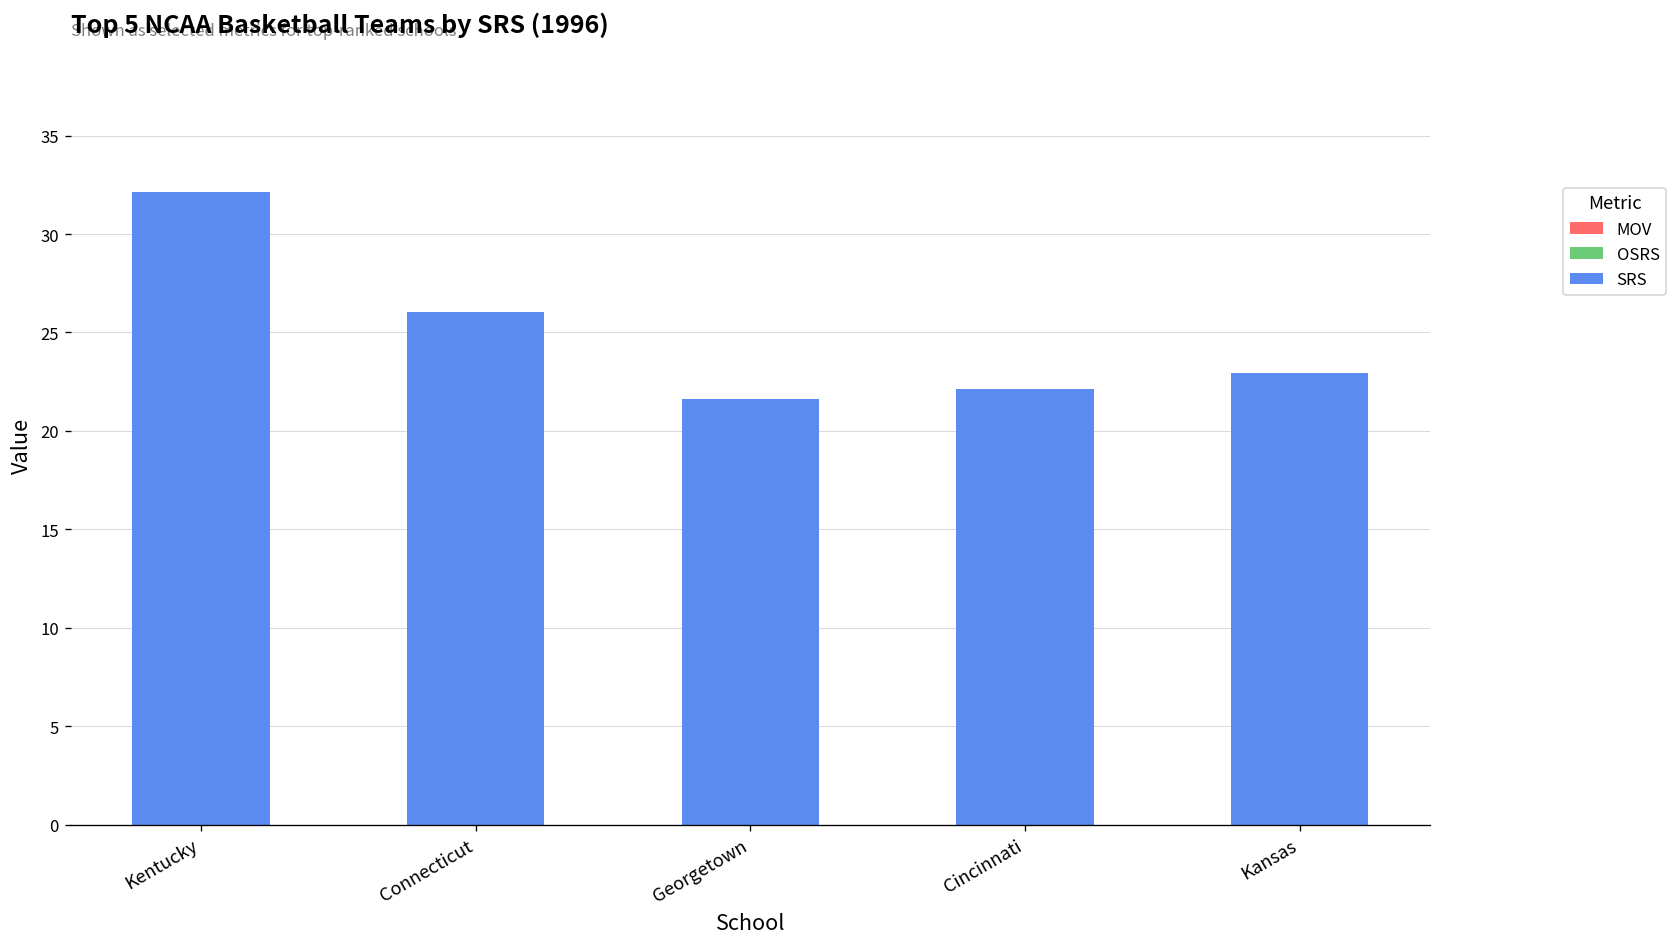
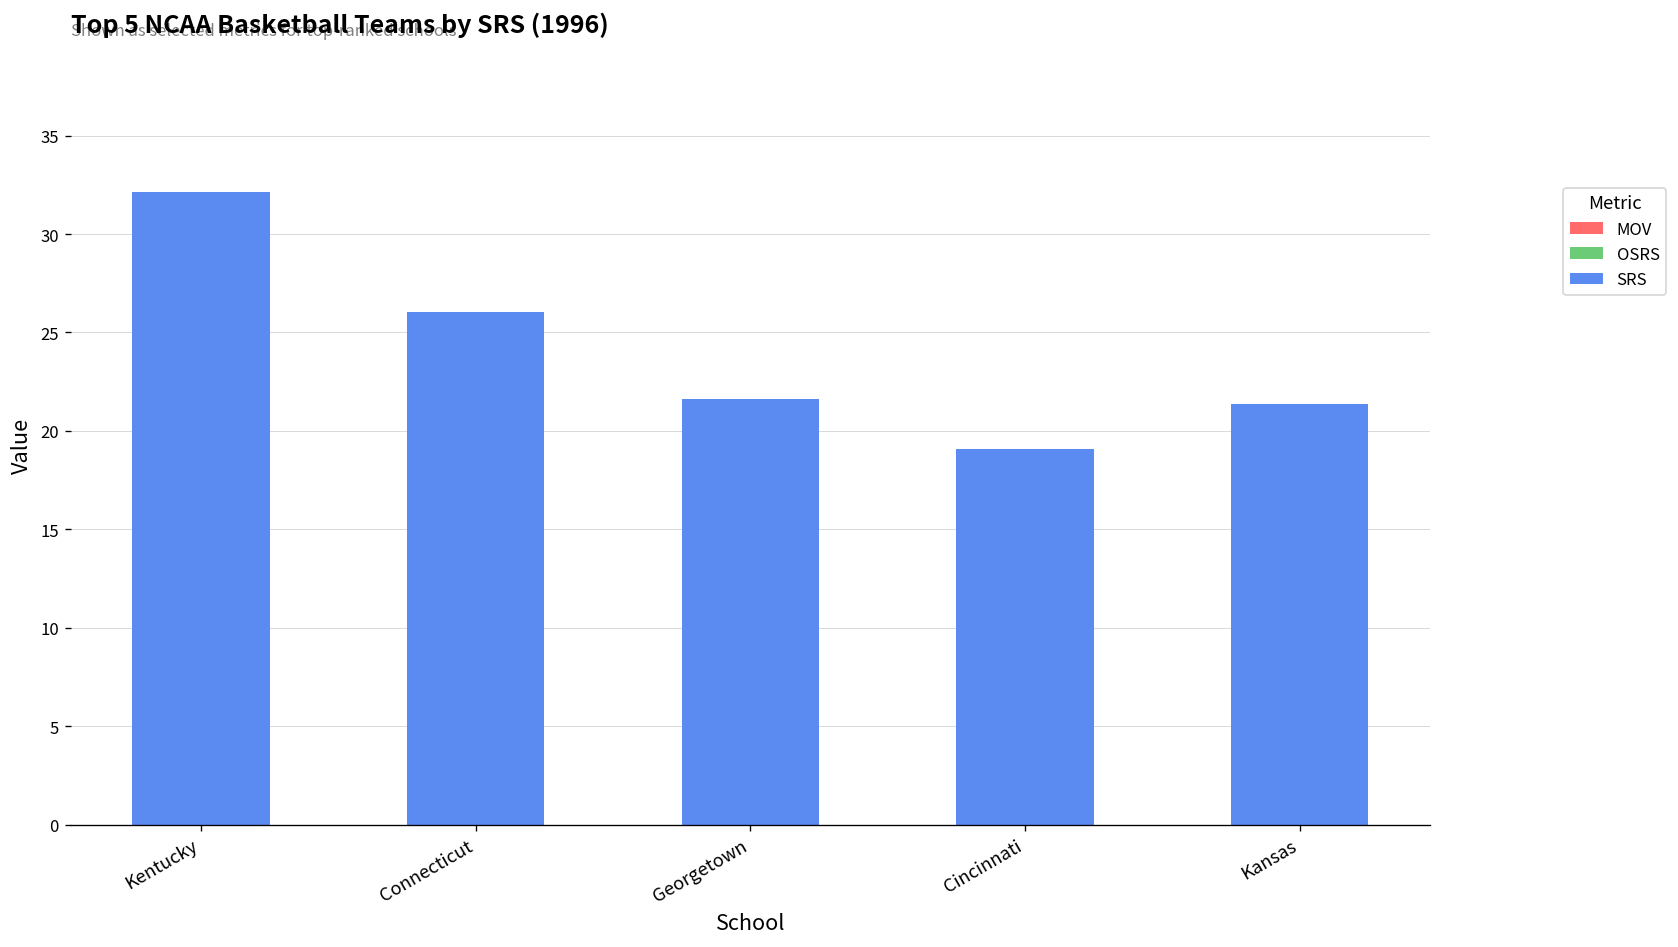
Cincinnati: 22.1 -> 19.1
Kansas: 23.0 -> 21.4
